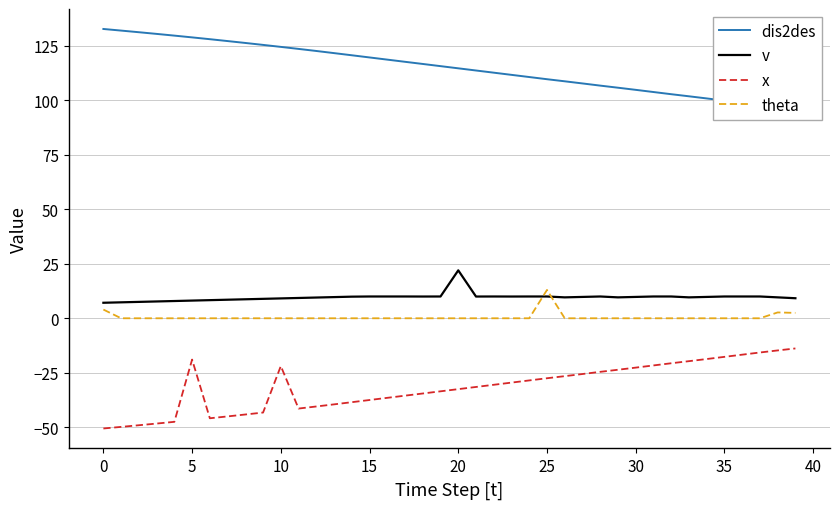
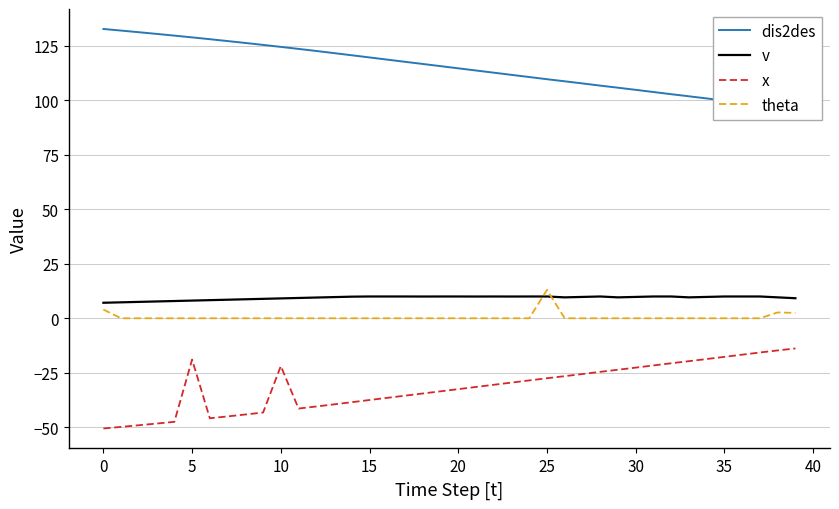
v, 20: 22 -> 10
